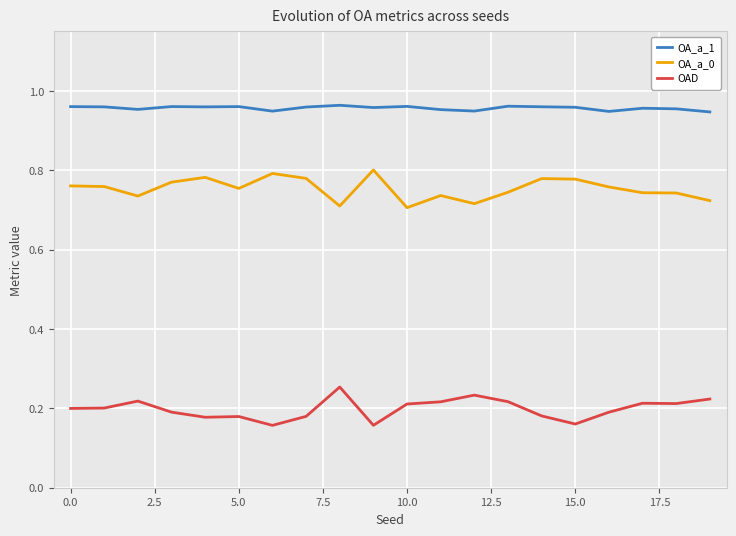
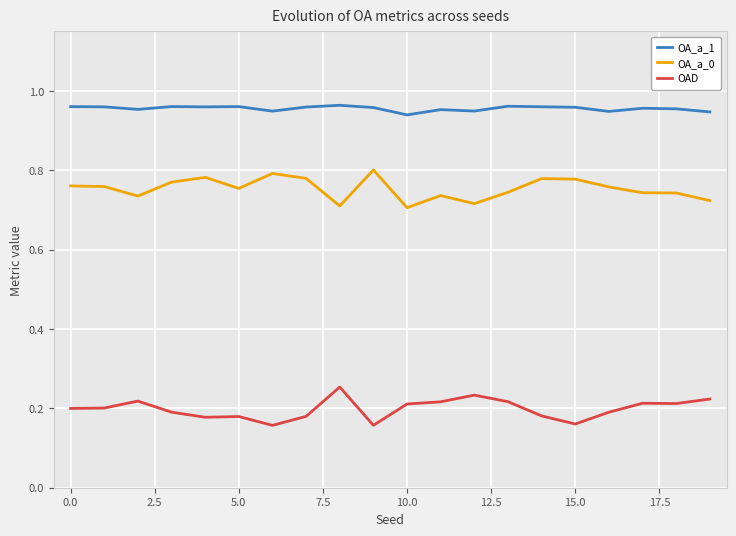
OA_a_1, 10.0: 0.96 -> 0.94
